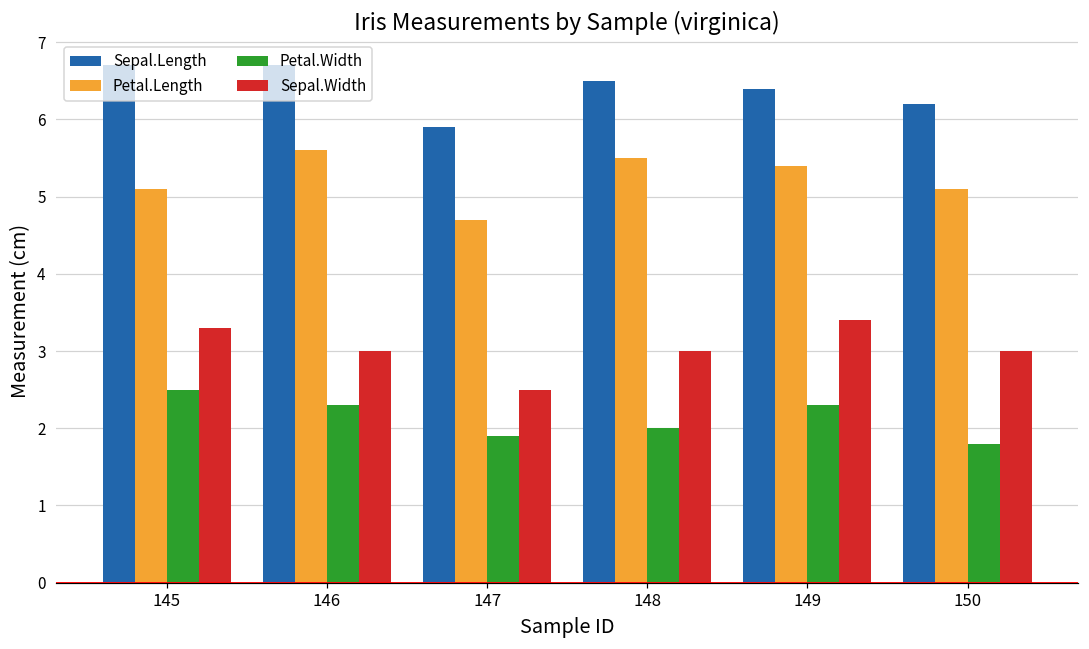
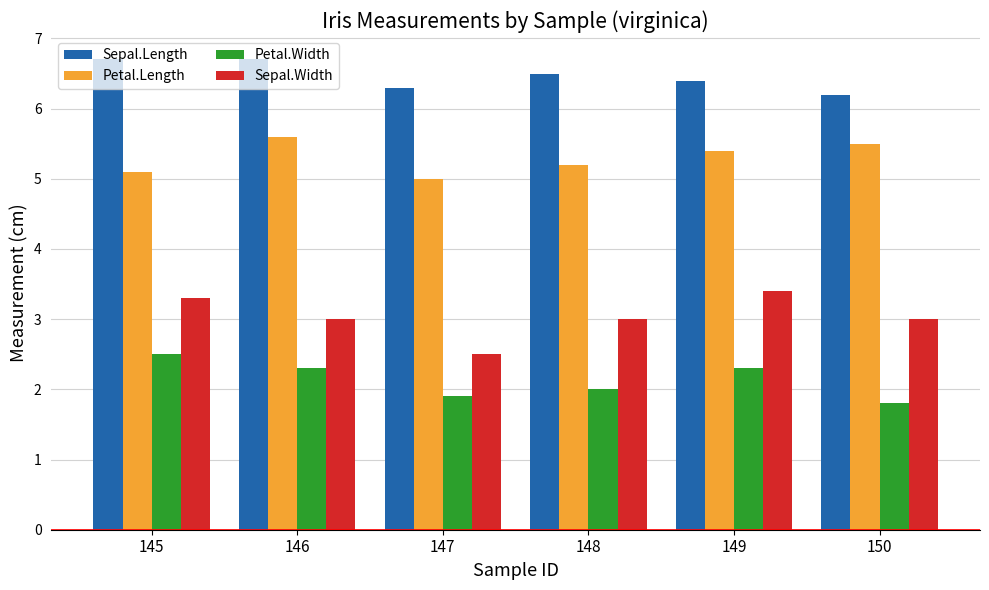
Sepal.Length, 147: 5.9 -> 6.3
Petal.Length, 147: 4.7 -> 5.0
Petal.Length, 148: 5.5 -> 5.2
Petal.Length, 150: 5.1 -> 5.5
